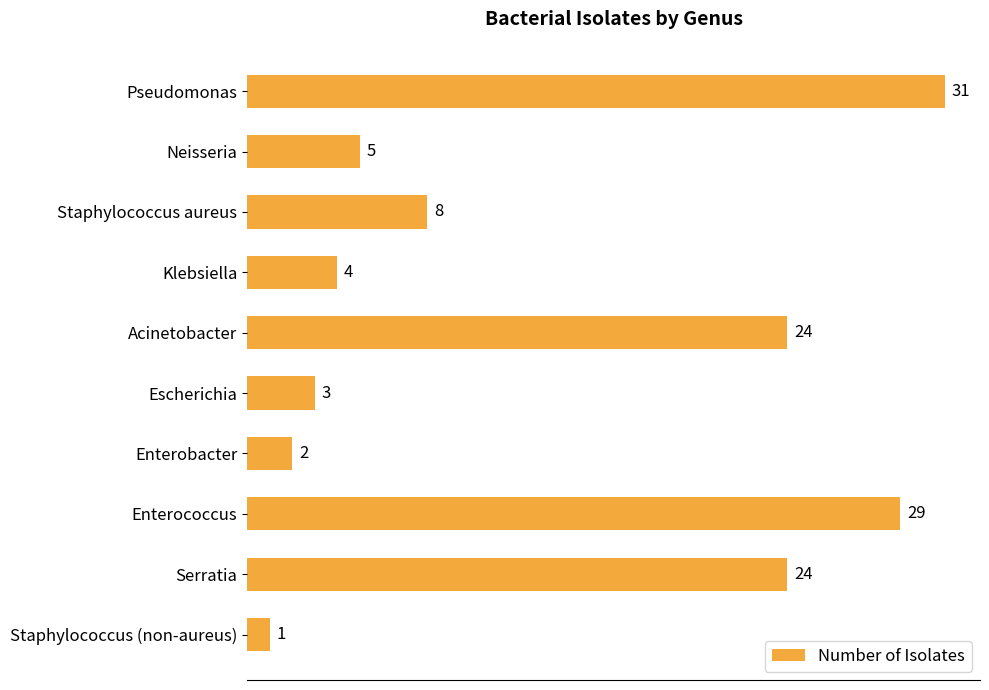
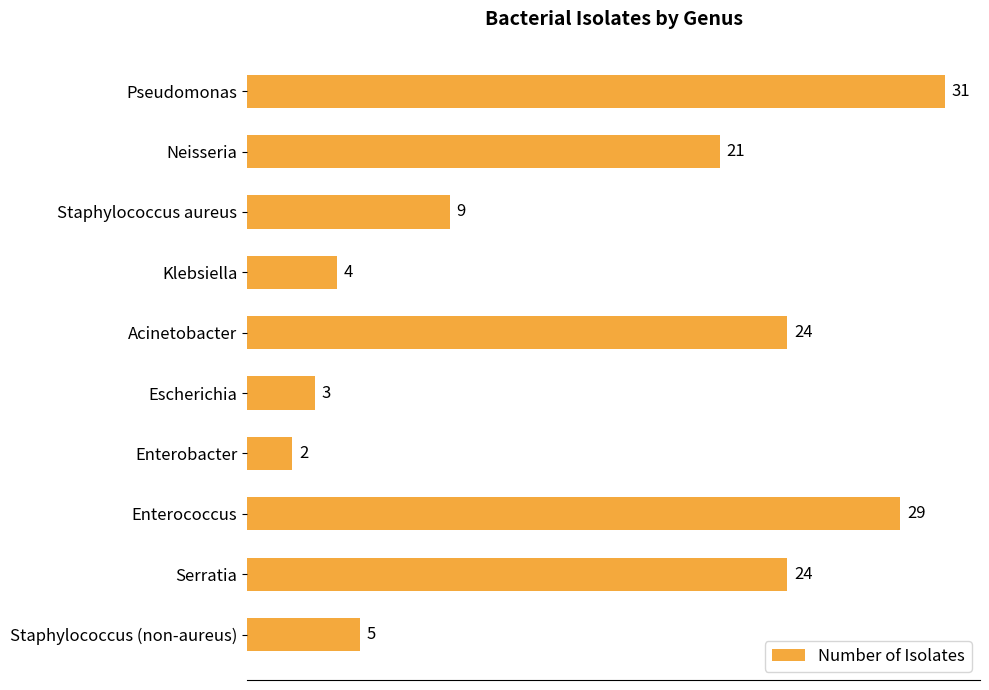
Neisseria: 5 -> 21
Staphylococcus aureus: 8 -> 9
Staphylococcus (non-aureus): 1 -> 5
